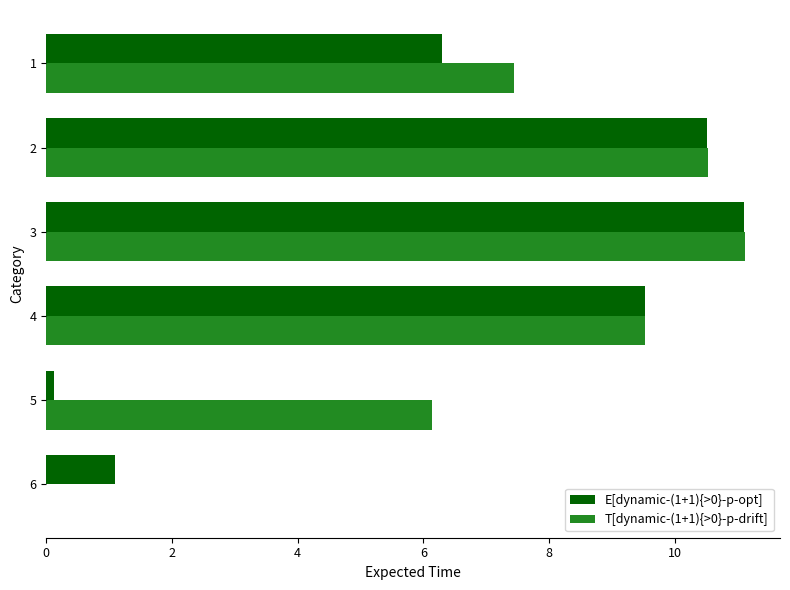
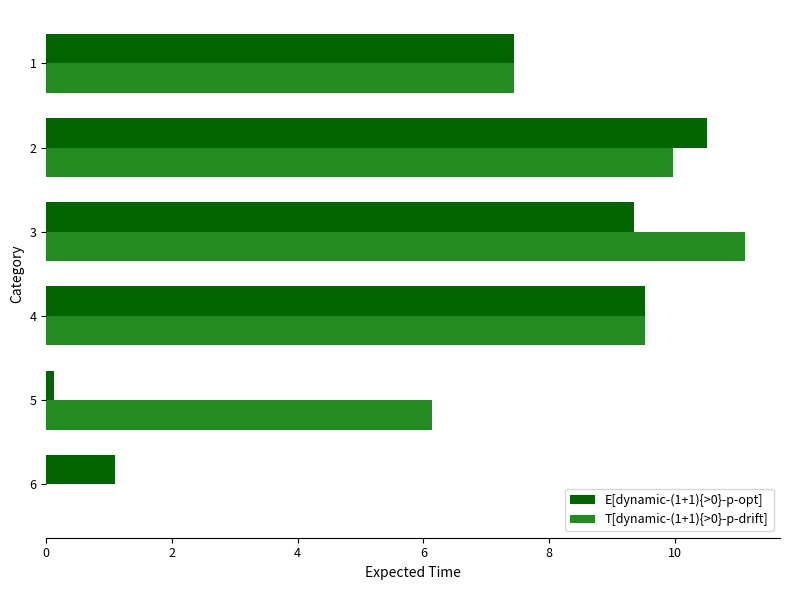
E[dynamic-(1+1){>0}-p-opt], 1: 6.3 -> 7.4
T[dynamic-(1+1){>0}-p-drift], 2: 10.5 -> 10.0
E[dynamic-(1+1){>0}-p-opt], 3: 11.1 -> 9.4
